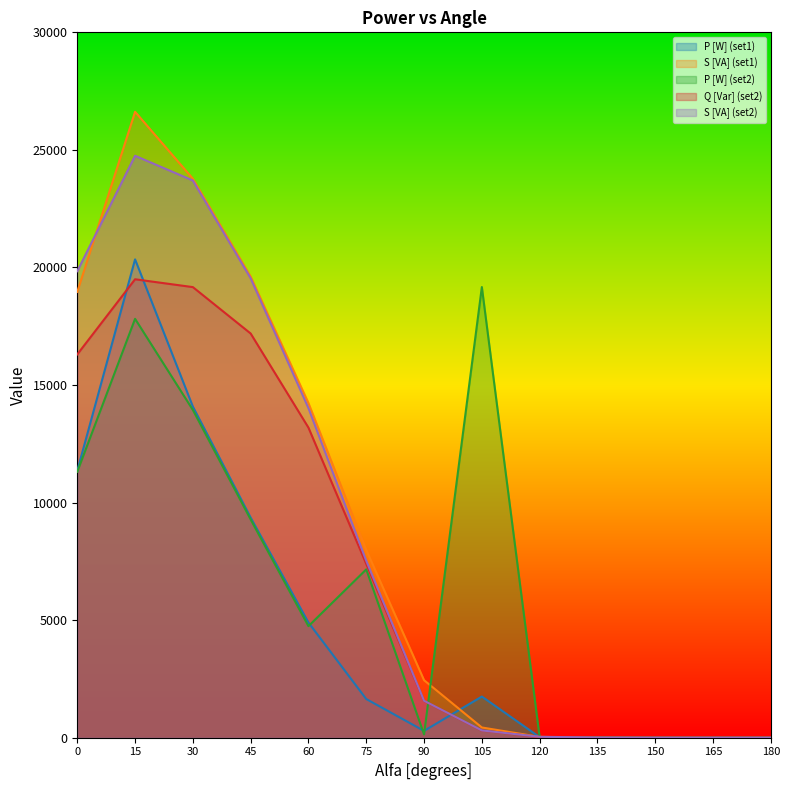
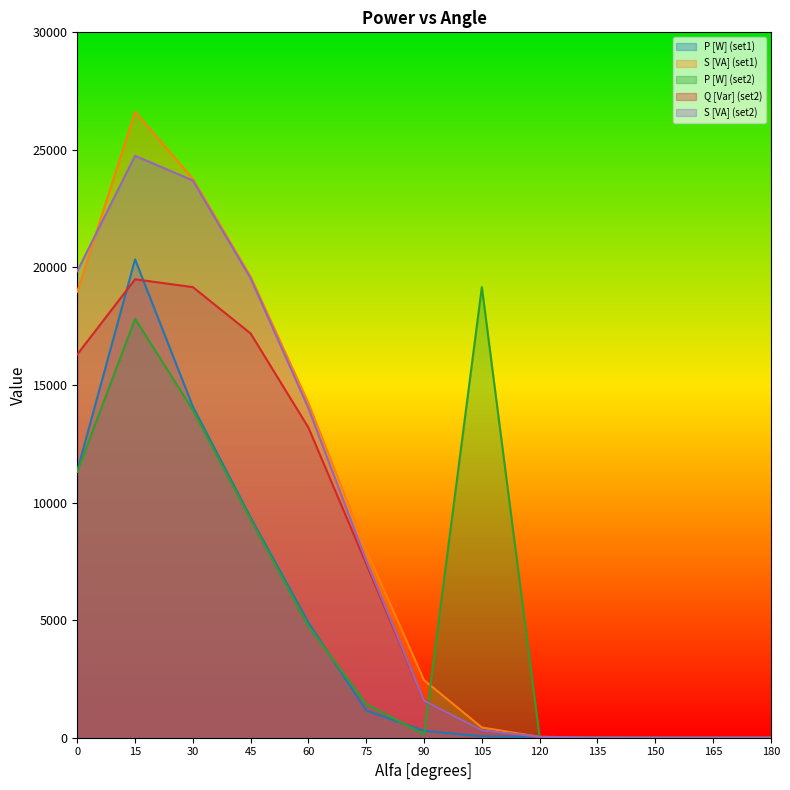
P [W] (set1), 75: 1600 -> 1200
P [W] (set2), 75: 7200 -> 1400
P [W] (set1), 105: 1800 -> 100
